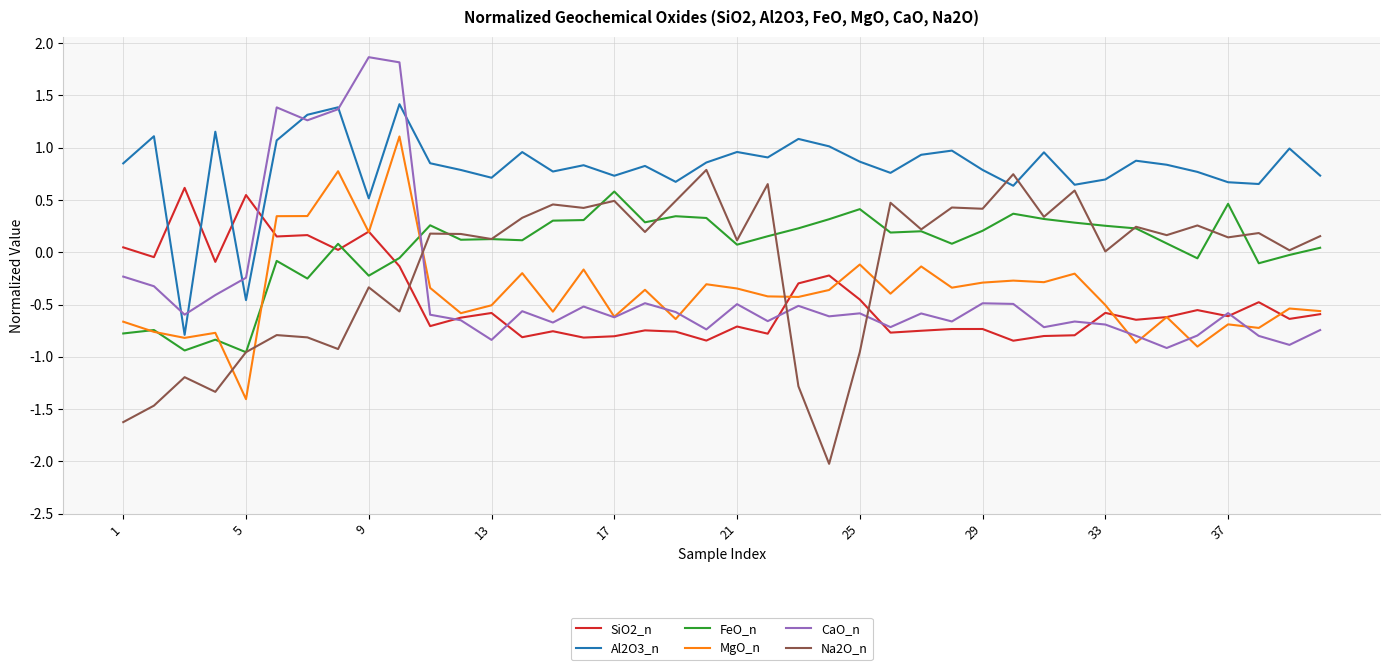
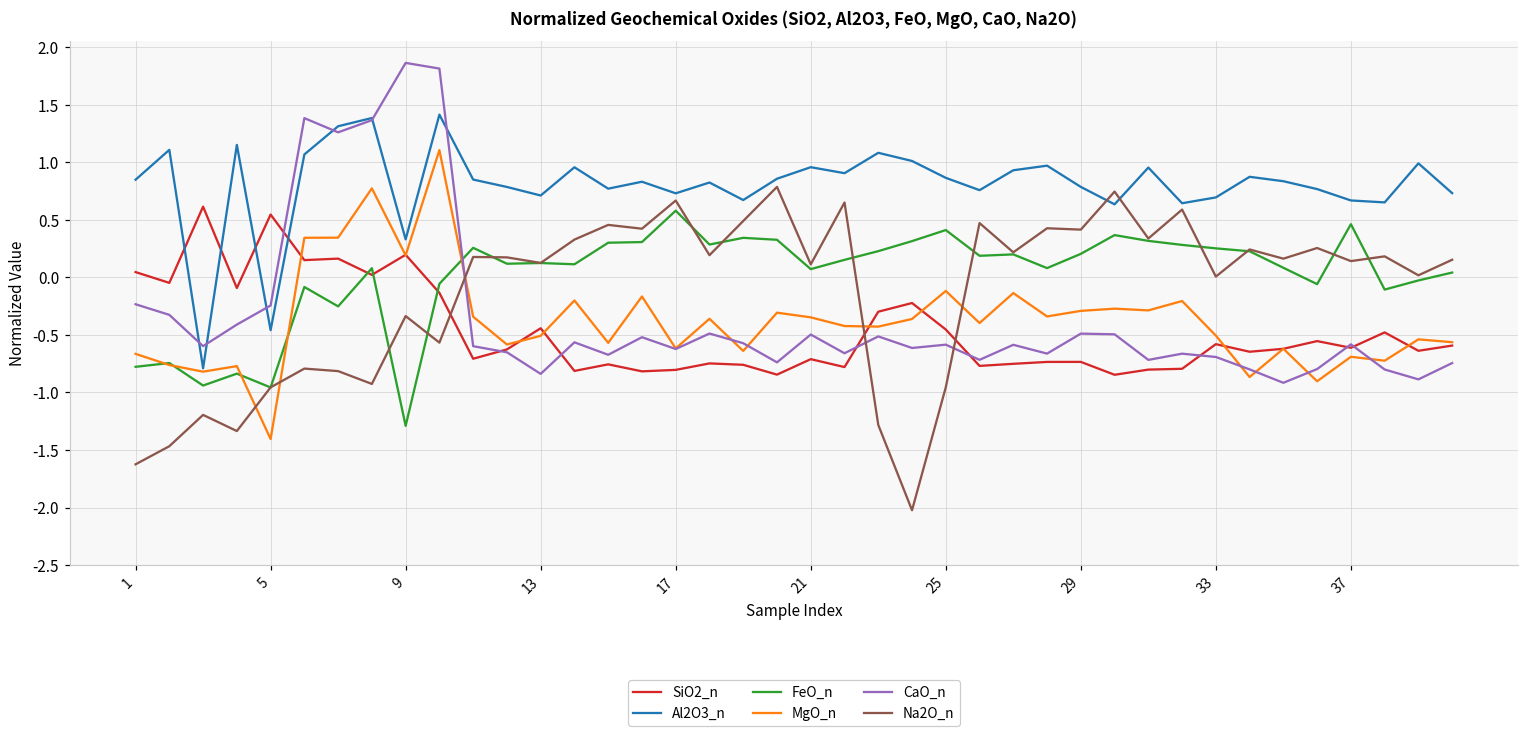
Al2O3_n, 9: 0.52 -> 0.33
FeO_n, 9: -0.22 -> -1.29
SiO2_n, 13: -0.58 -> -0.44
Na2O_n, 17: 0.49 -> 0.67
